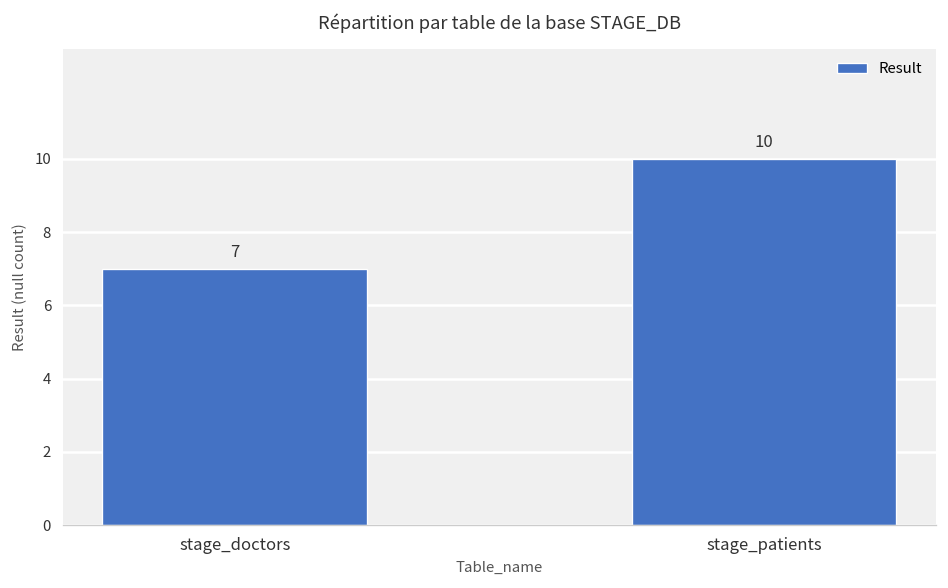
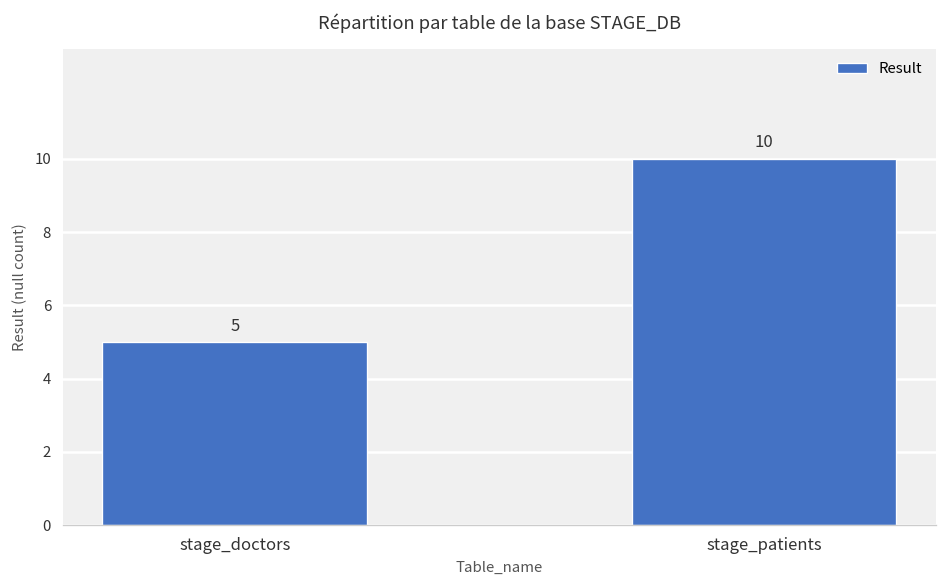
stage_doctors: 7 -> 5
